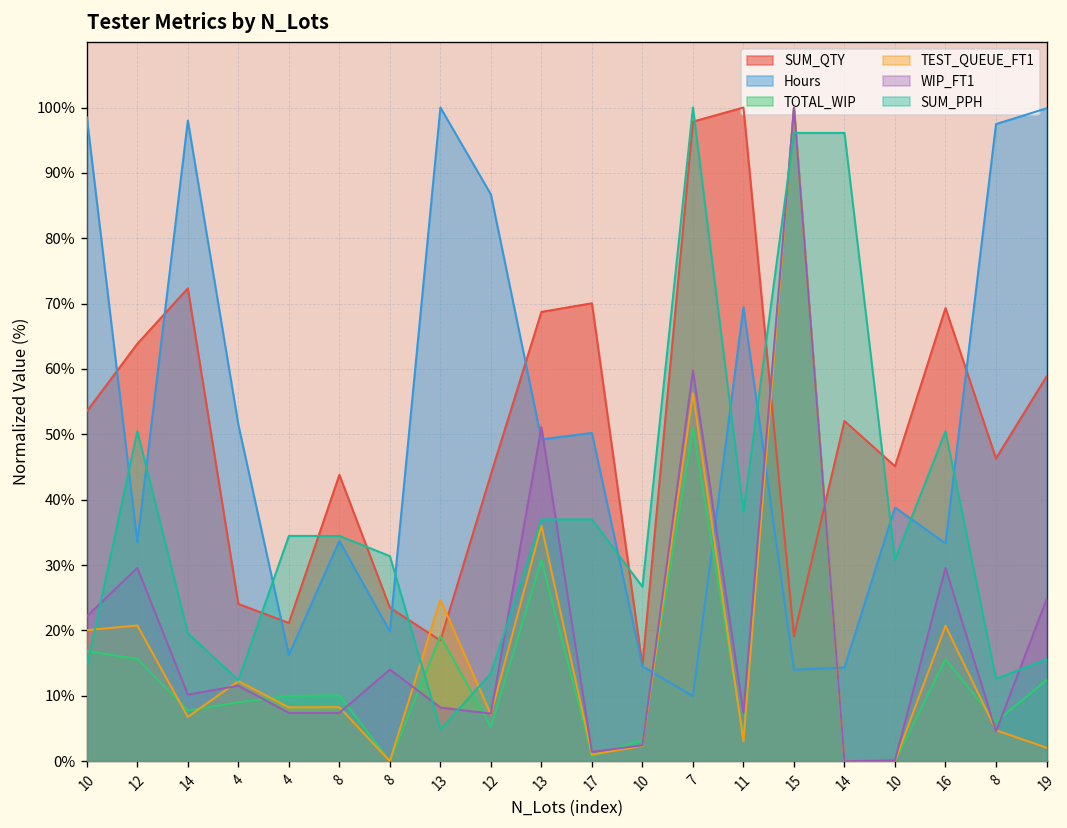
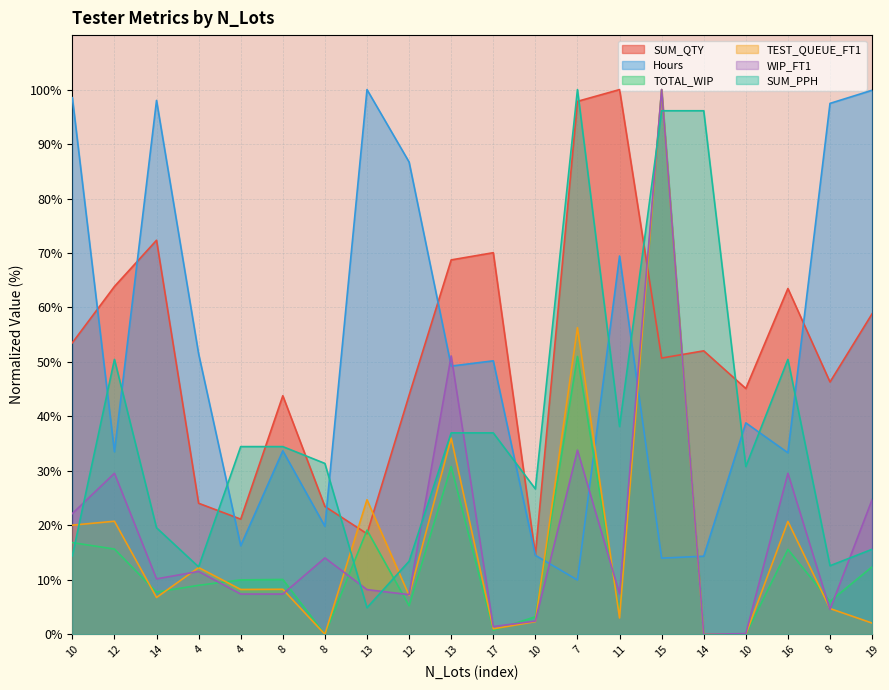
WIP_FT1, 7: 60% -> 34%
SUM_QTY, 15: 19% -> 51%
SUM_QTY, 16: 69% -> 63%
